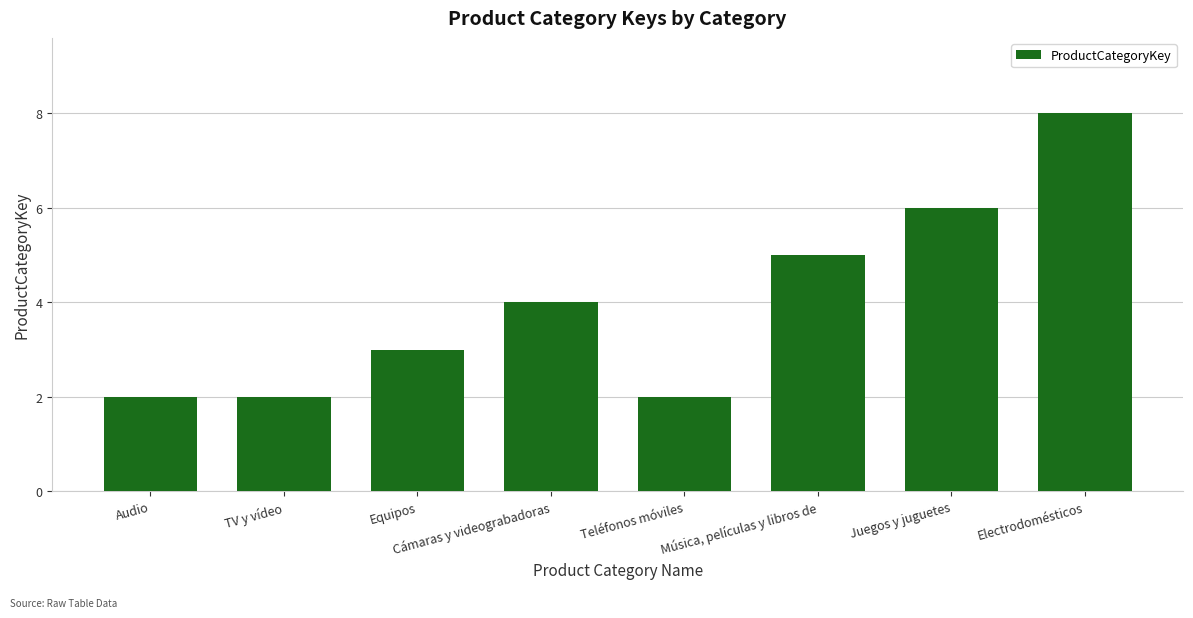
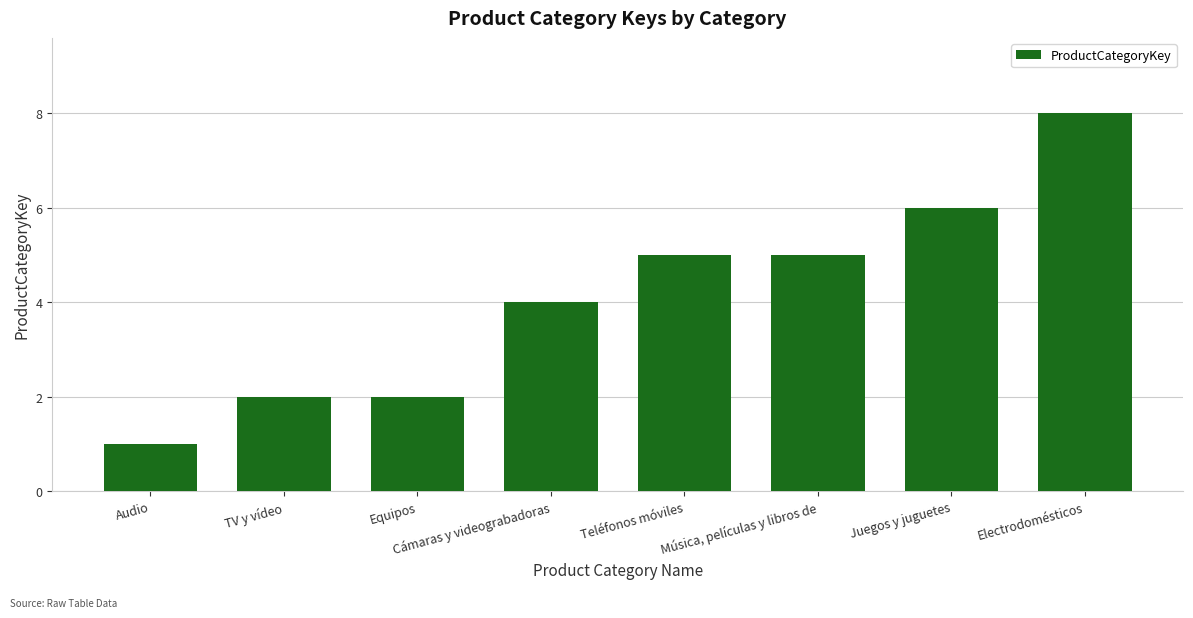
Audio: 2 -> 1
Equipos: 3 -> 2
Teléfonos móviles: 2 -> 5
